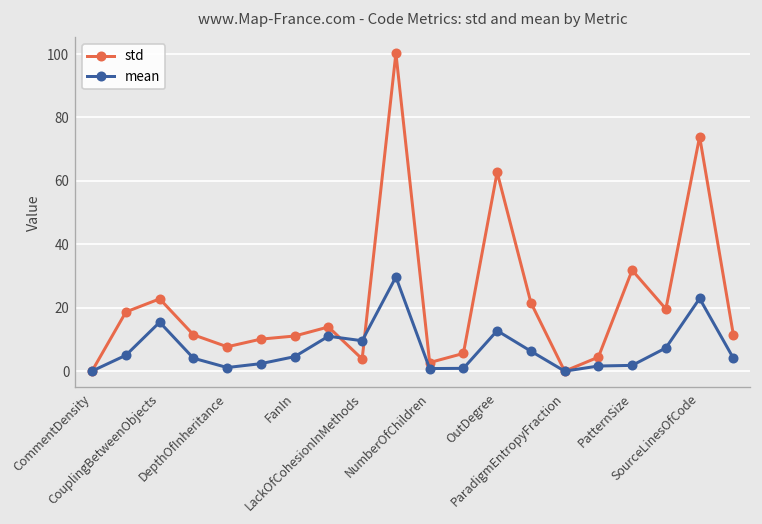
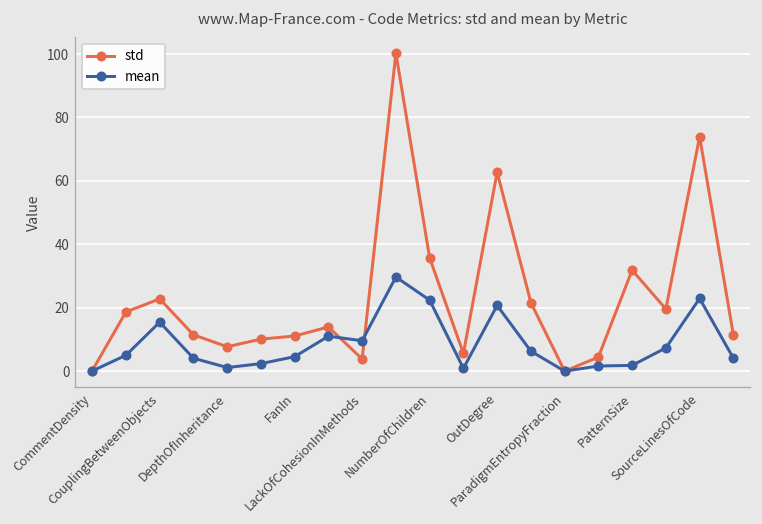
std, NumberOfChildren: 3 -> 36
mean, NumberOfChildren: 1 -> 22
mean, OutDegree: 13 -> 21
